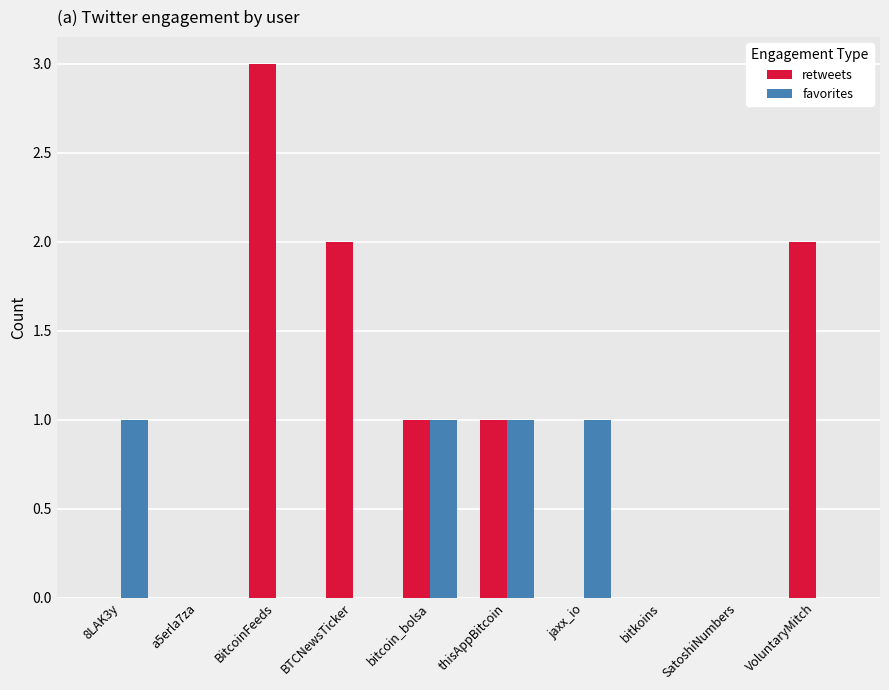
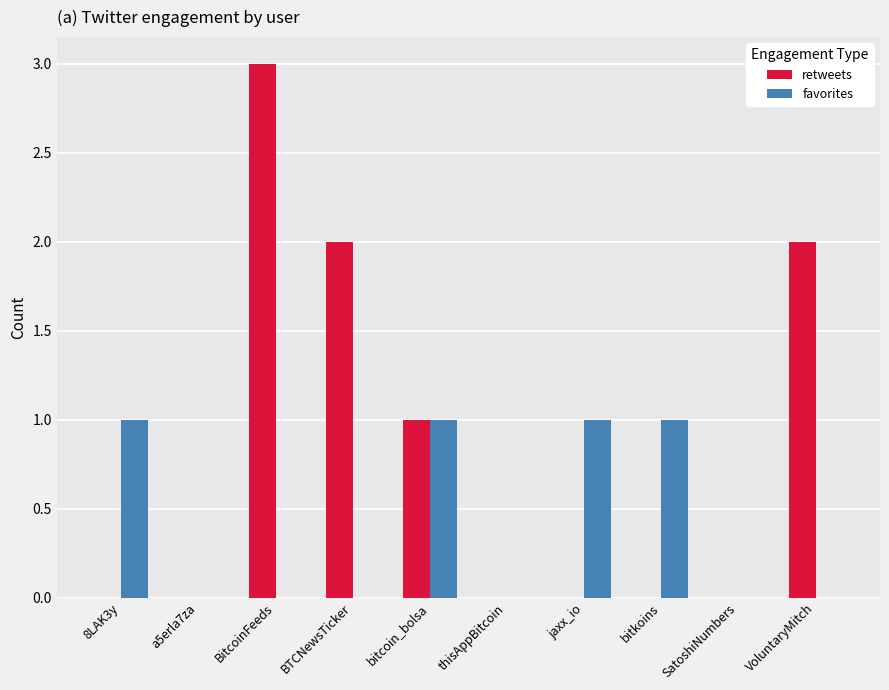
retweets, thisAppBitcoin: 1 -> 0
favorites, thisAppBitcoin: 1 -> 0
favorites, bitkoins: 0 -> 1
